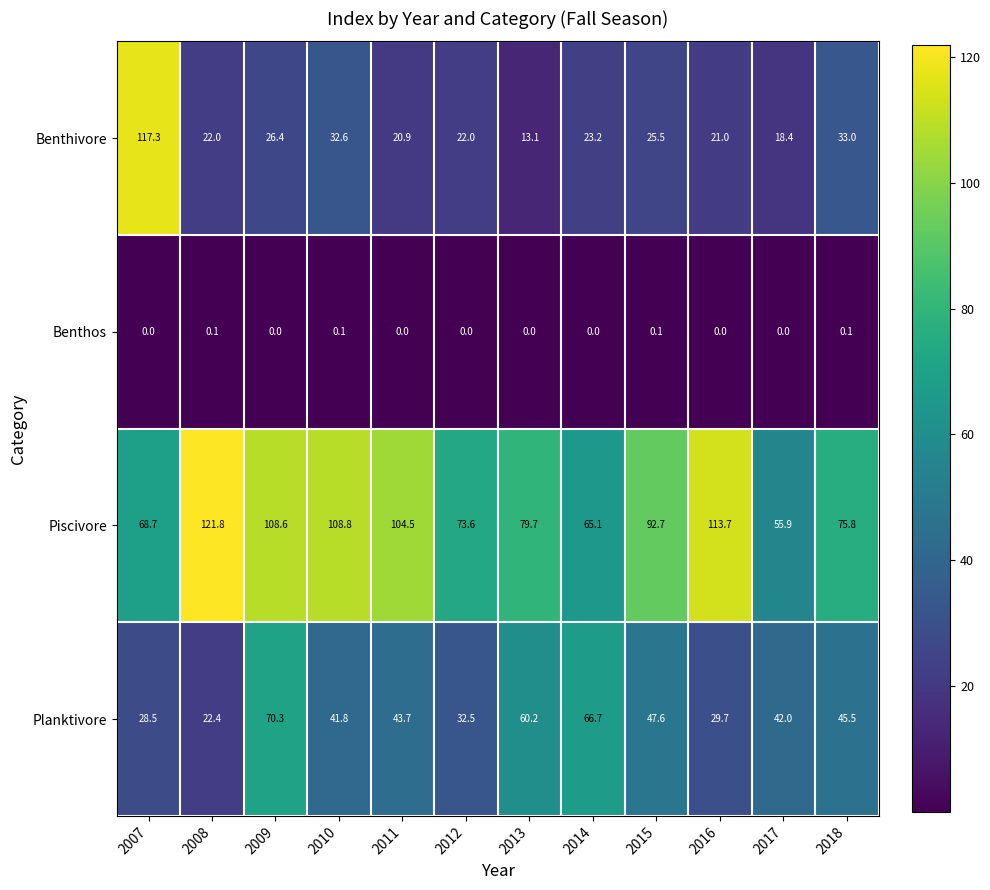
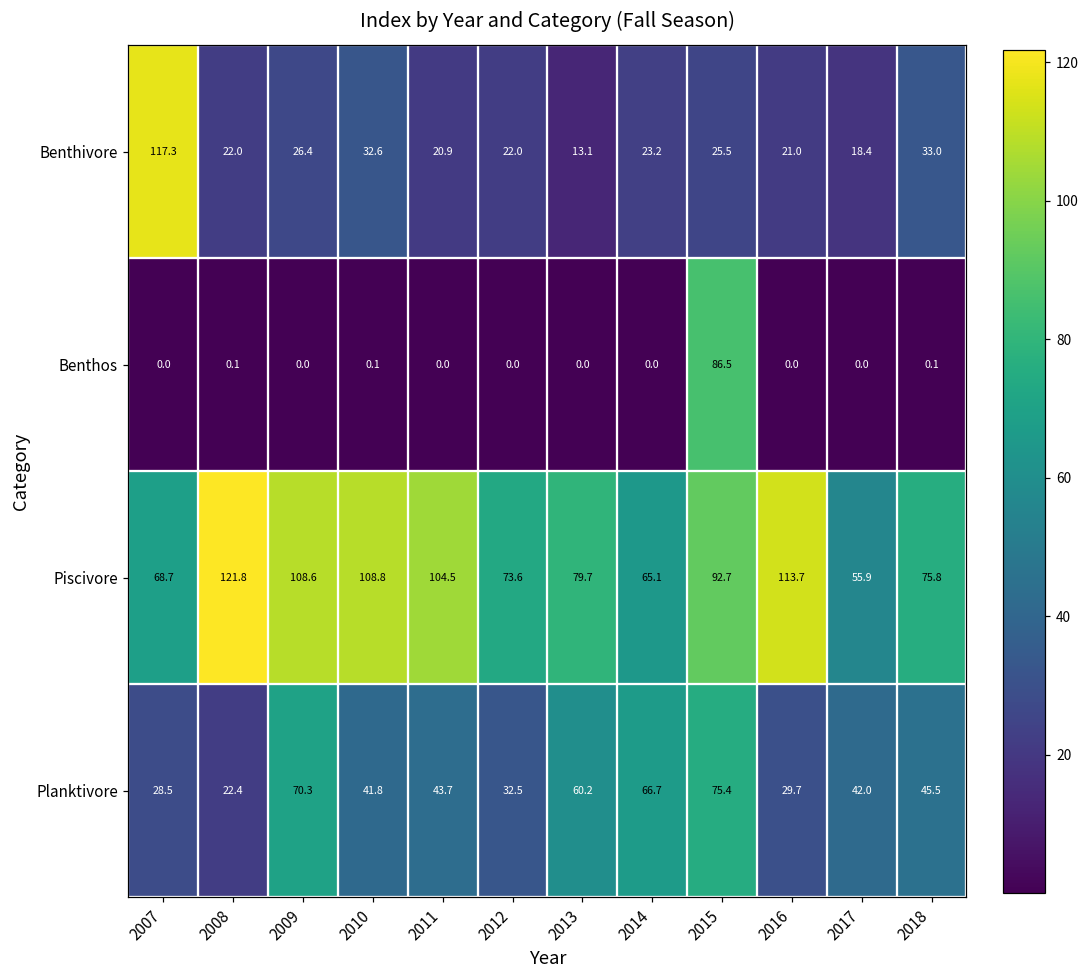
Benthos, 2015: 0.1 -> 86.5
Planktivore, 2015: 47.6 -> 75.4
